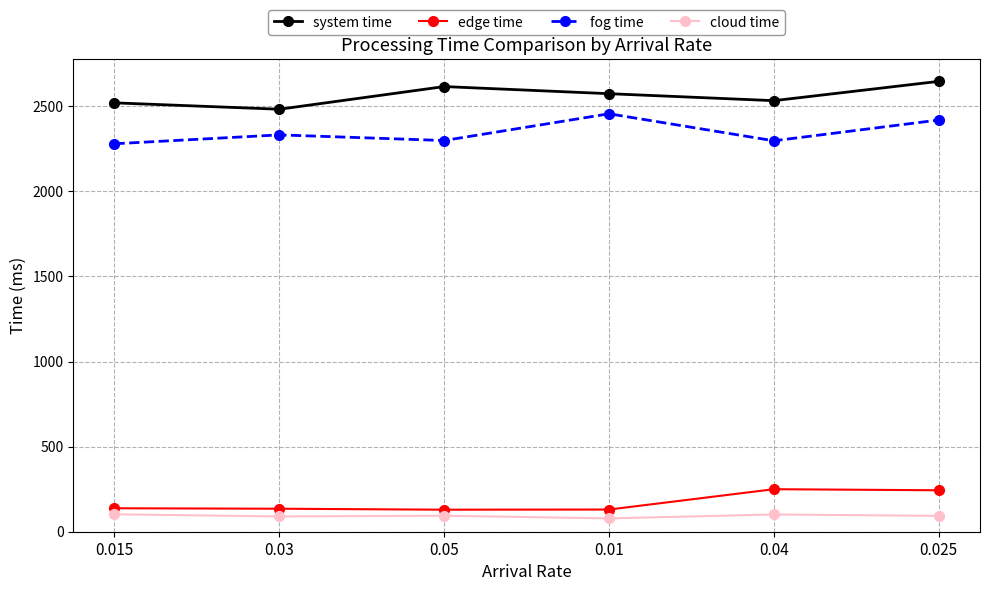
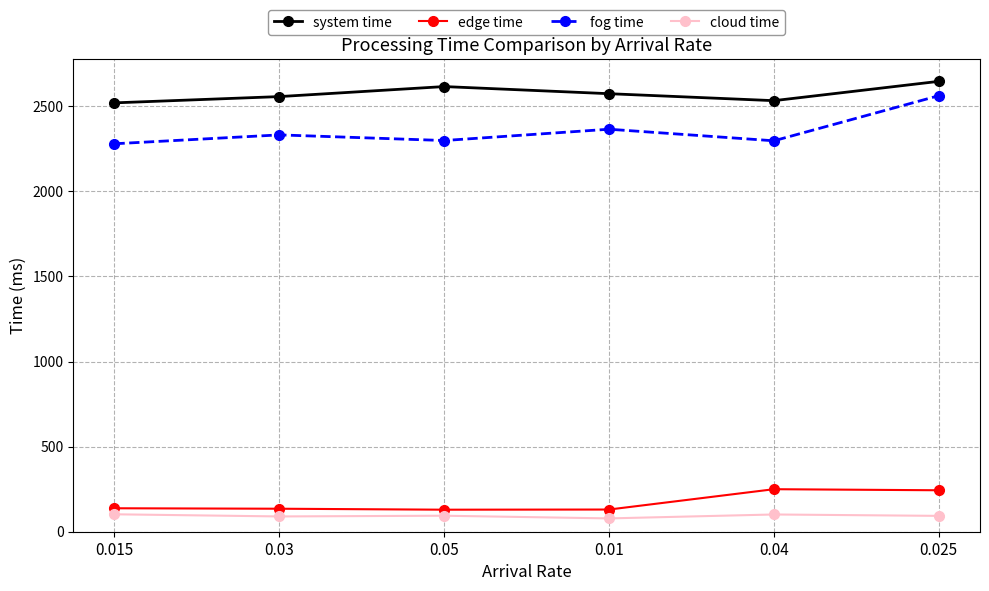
system time, 0.03: 2480 -> 2560
fog time, 0.01: 2460 -> 2370
fog time, 0.025: 2420 -> 2560
